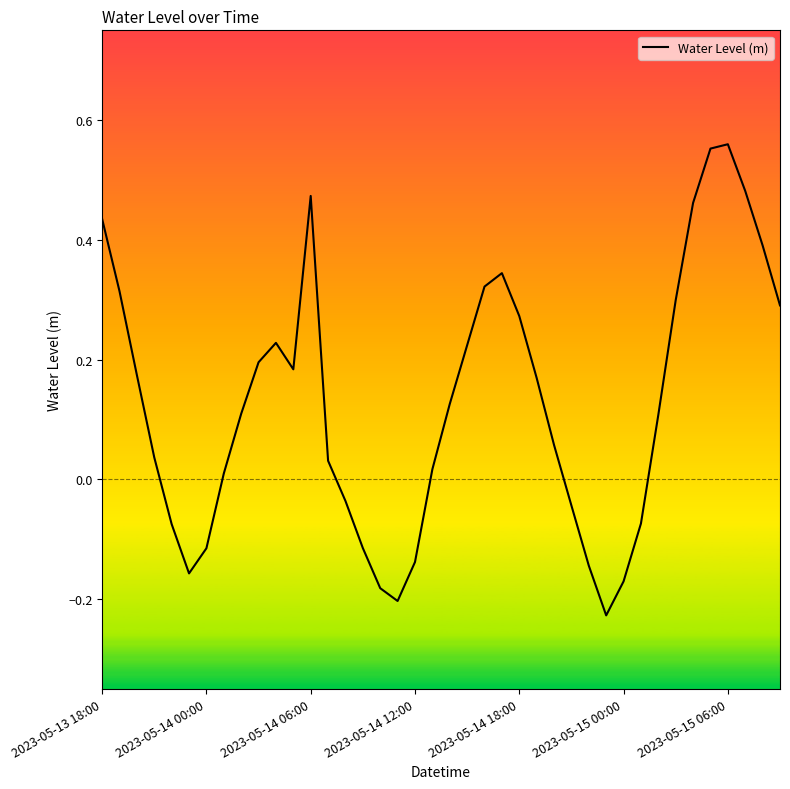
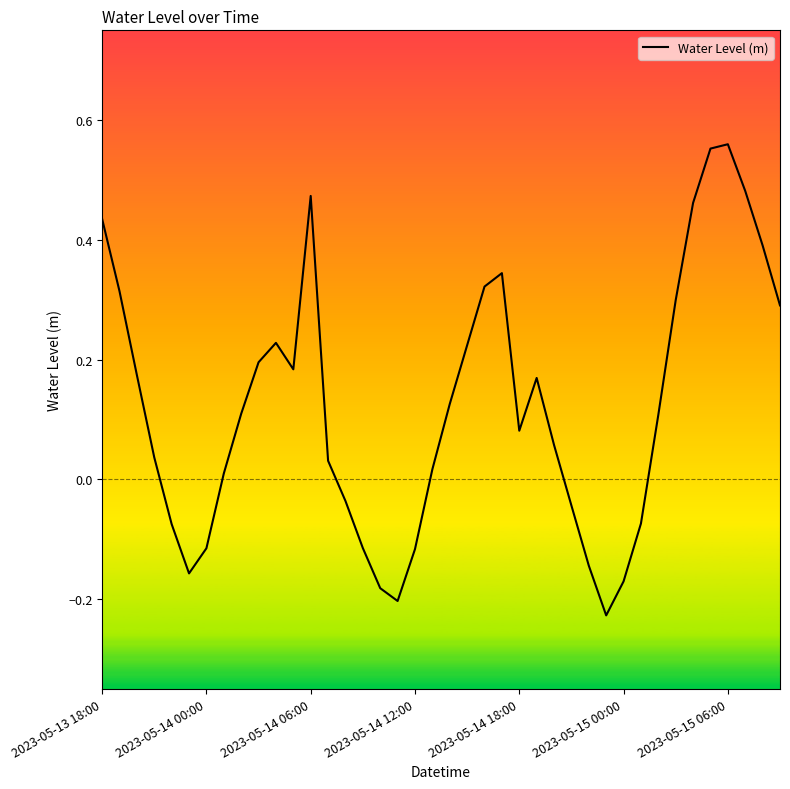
2023-05-14 12:00: -0.14 -> -0.12
2023-05-14 18:00: 0.27 -> 0.08
